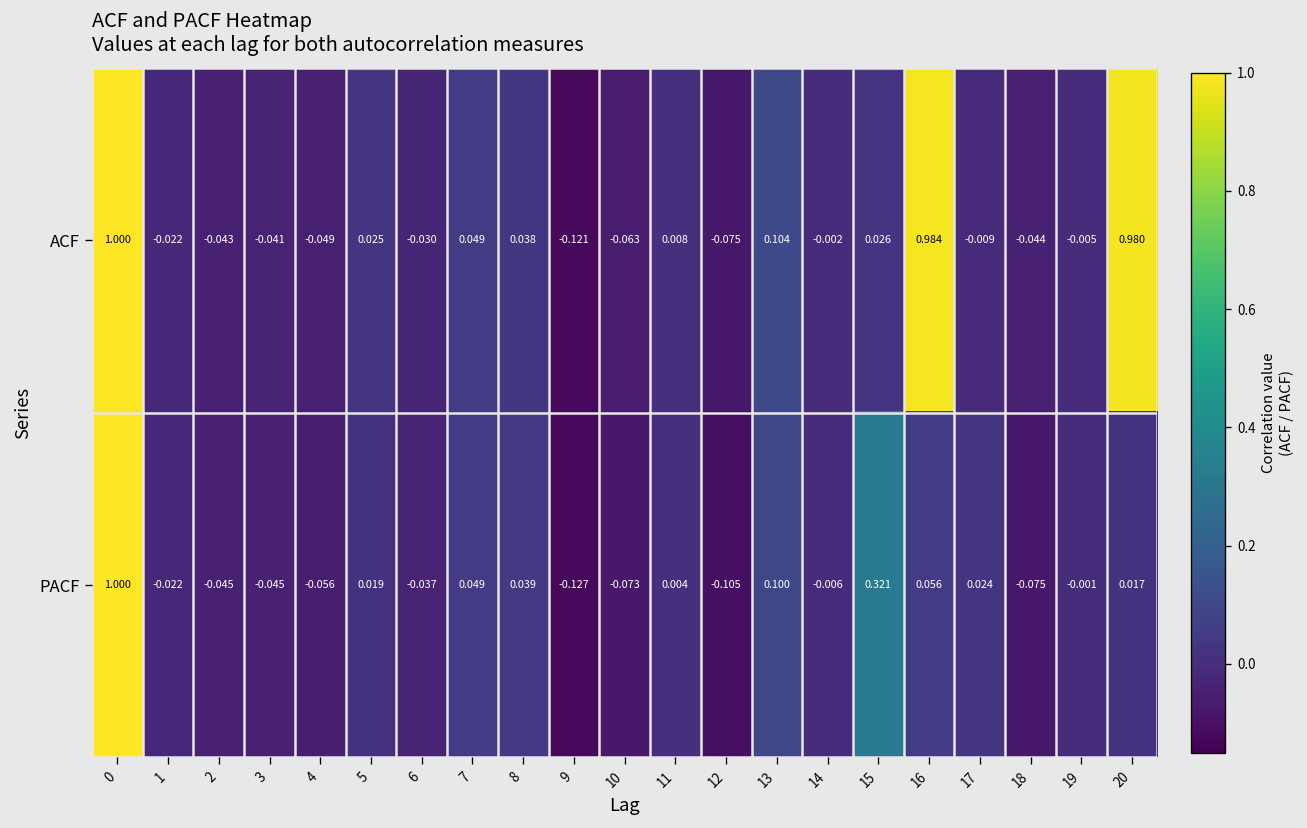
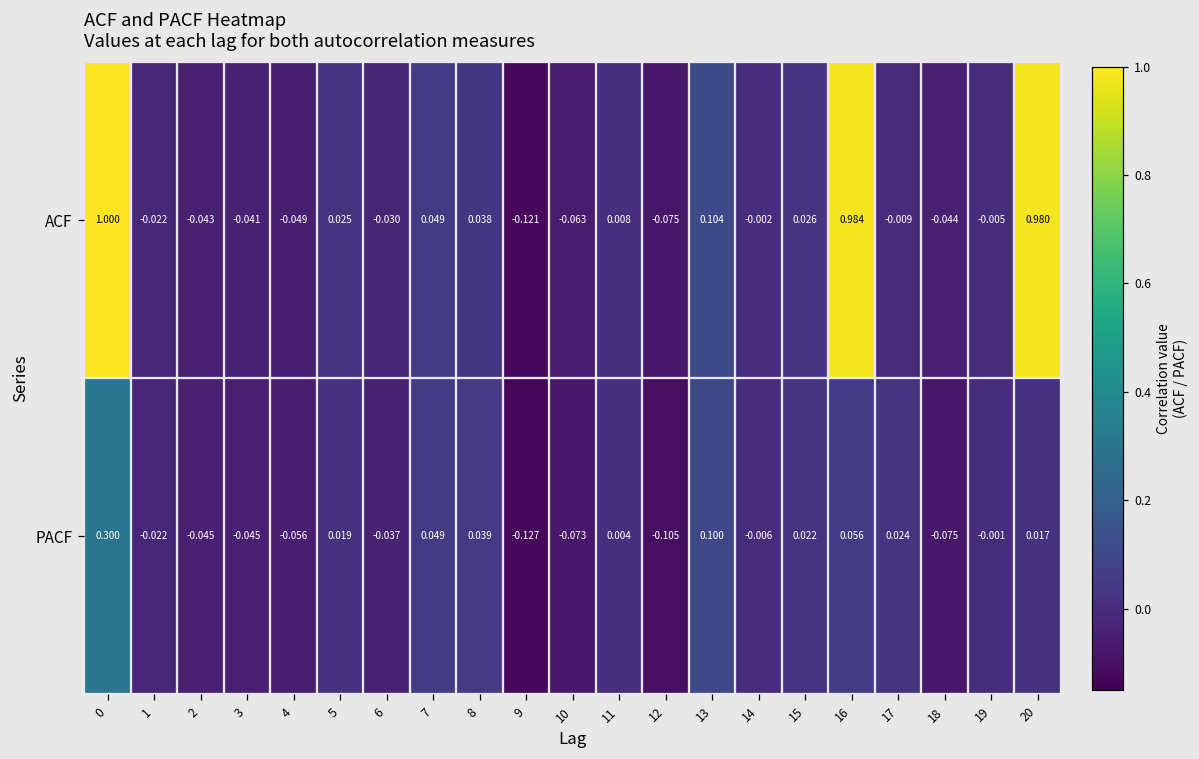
PACF, 0: 1.000 -> 0.300
PACF, 15: 0.321 -> 0.022
